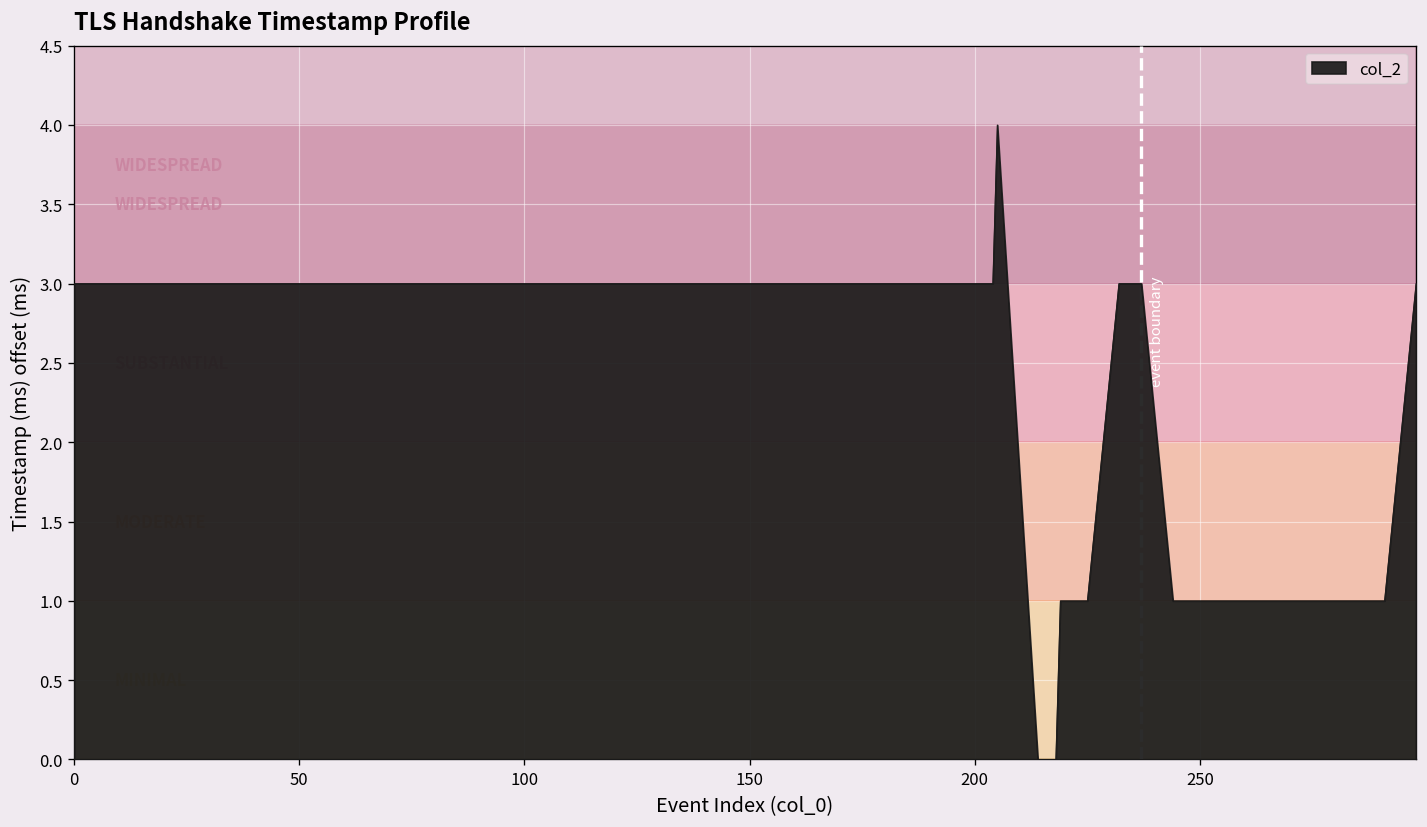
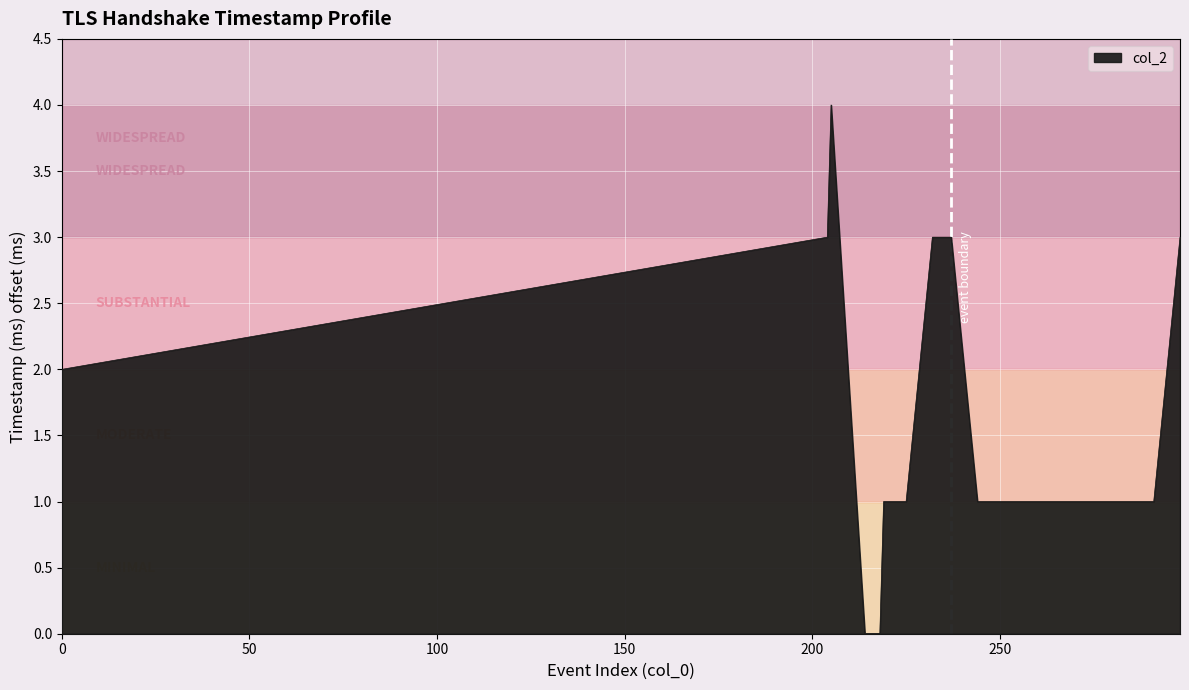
0: 3.00 -> 2.00
